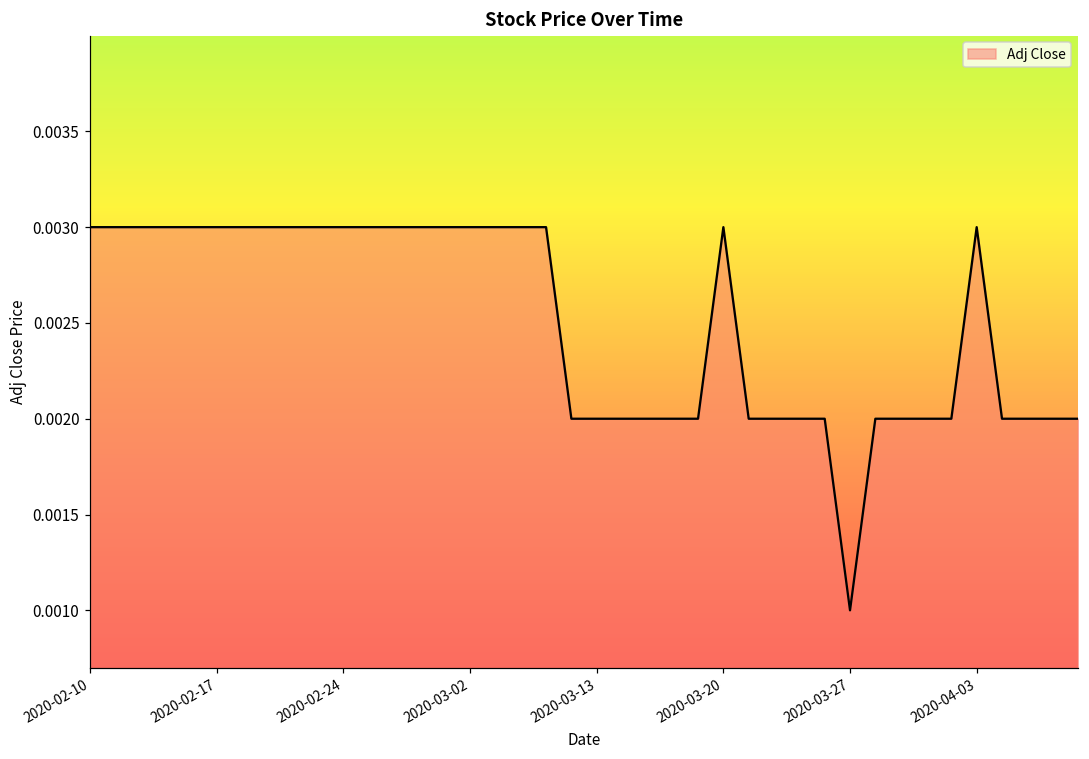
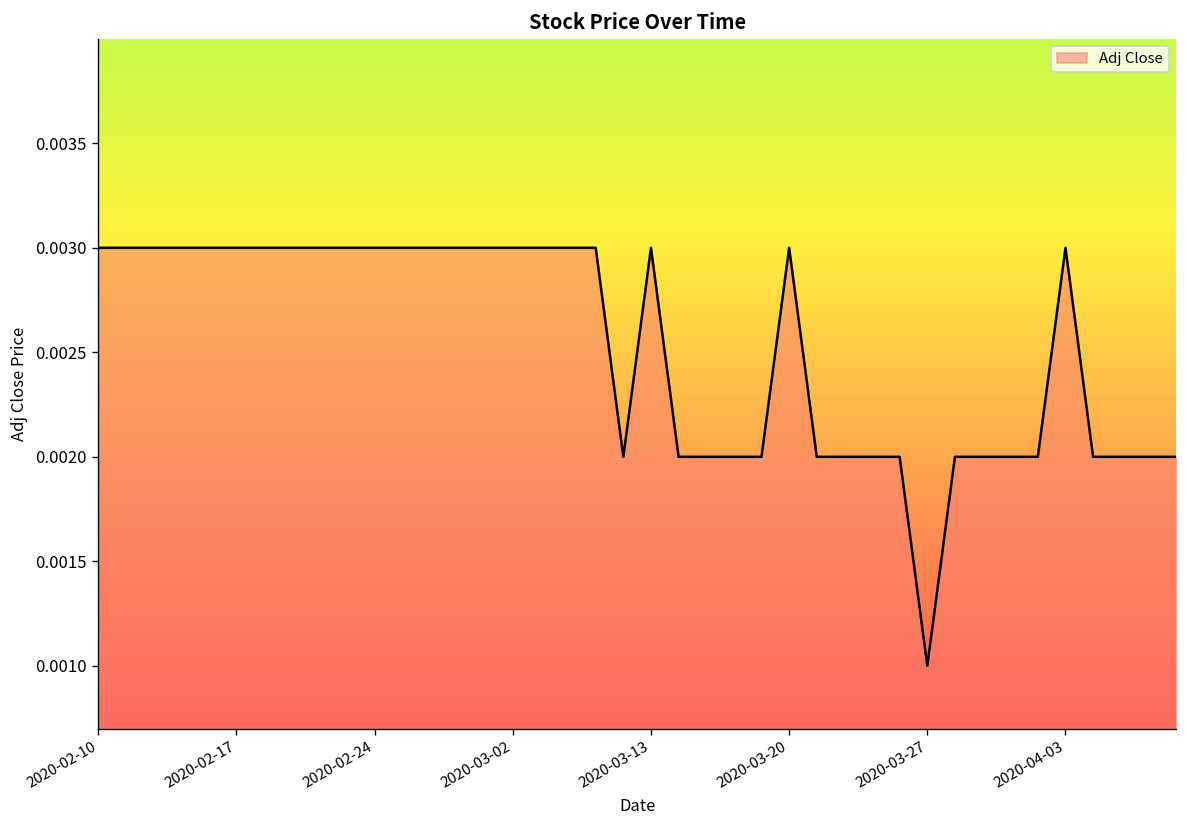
2020-03-13: 0.002 -> 0.003
